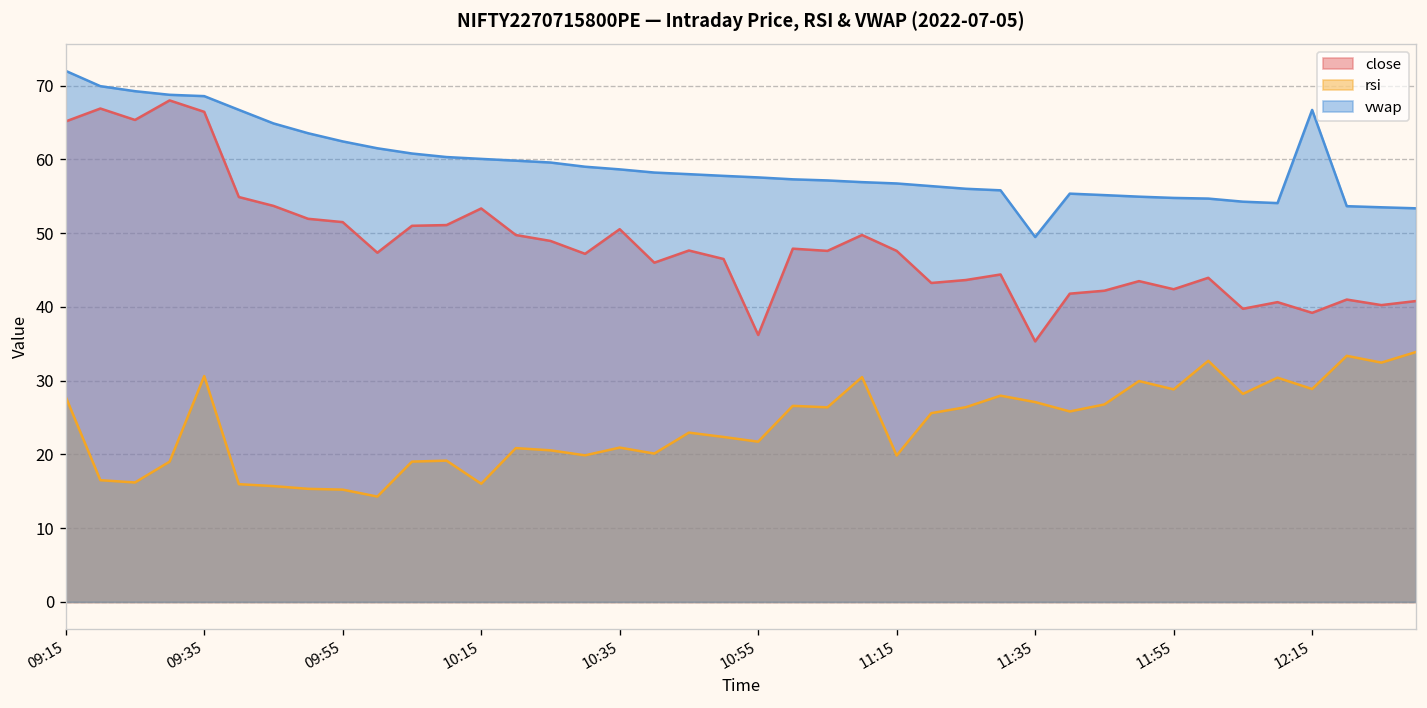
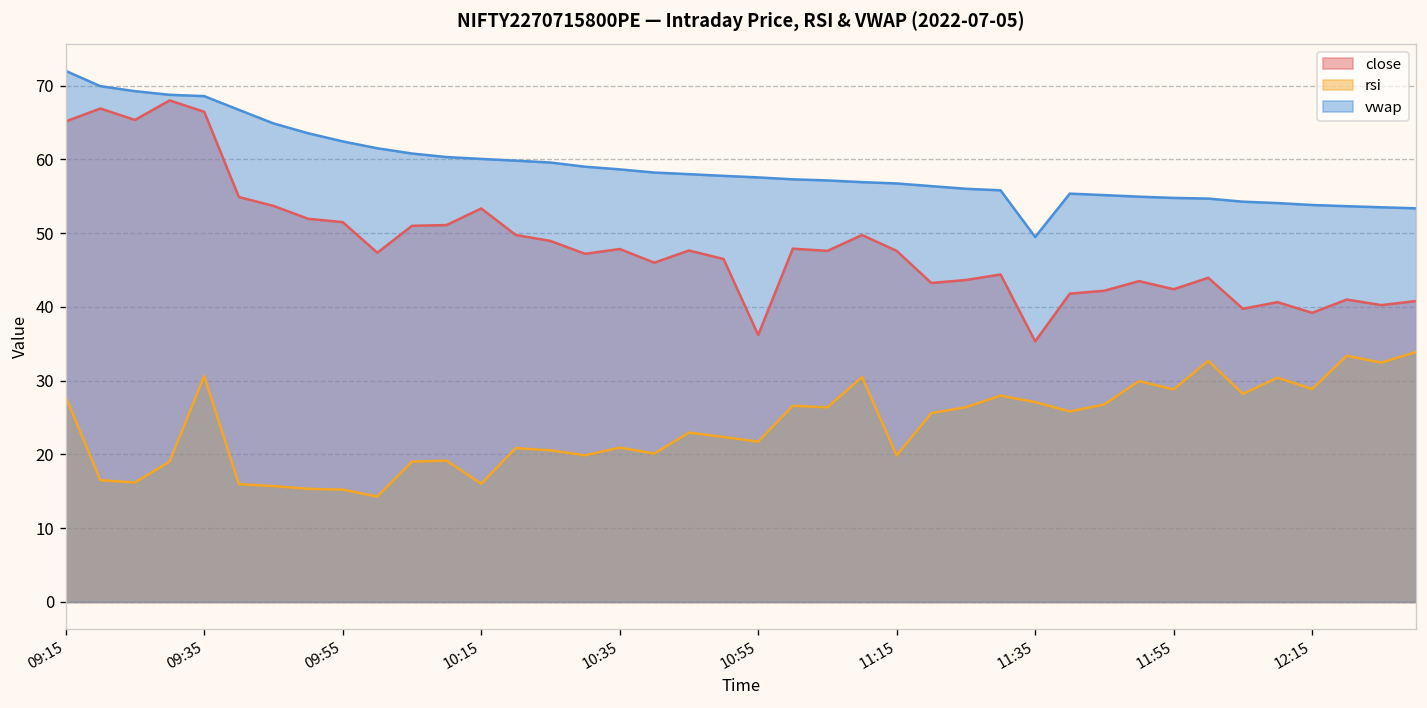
close, 10:35: 51 -> 48
vwap, 12:15: 67 -> 54
